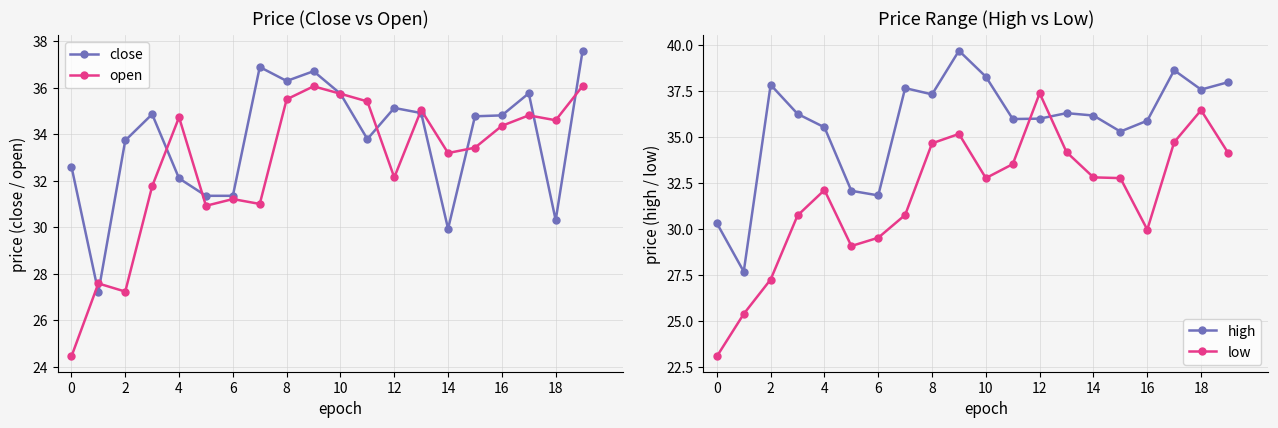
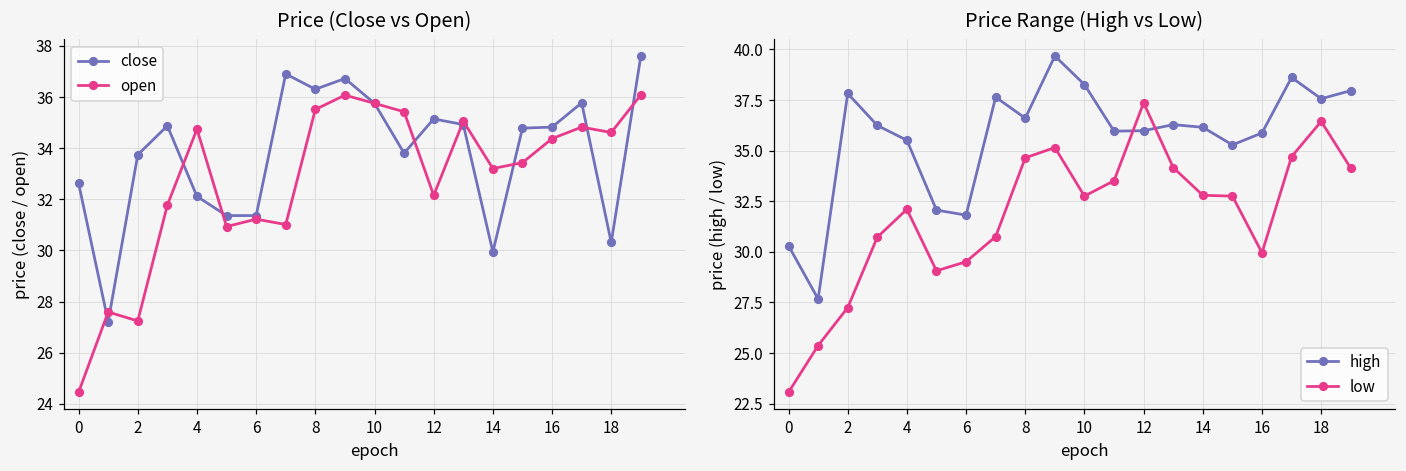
Price Range (High vs Low), high, 8: 37.3 -> 36.6
